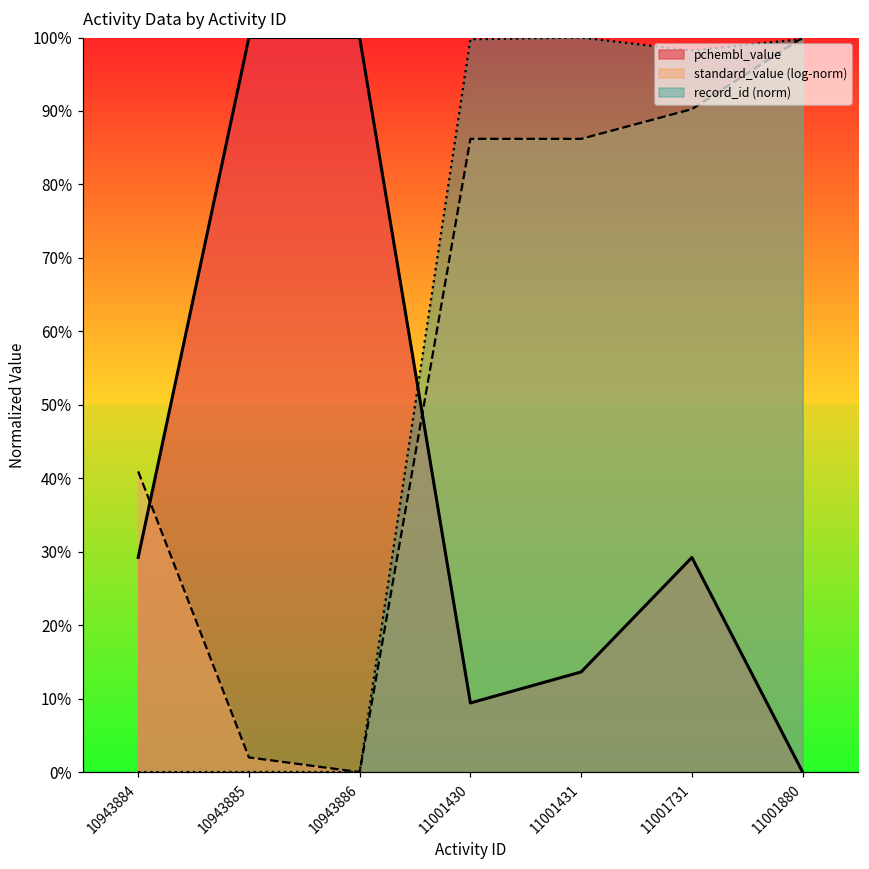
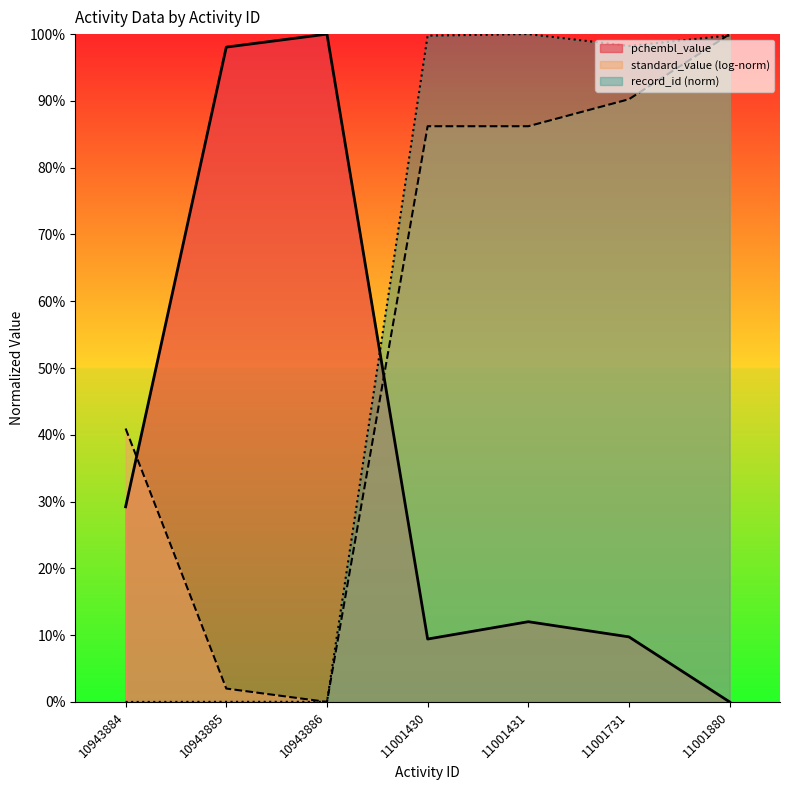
pchembl_value, 10943885: 100% -> 98%
pchembl_value, 11001431: 14% -> 12%
pchembl_value, 11001731: 29% -> 10%
